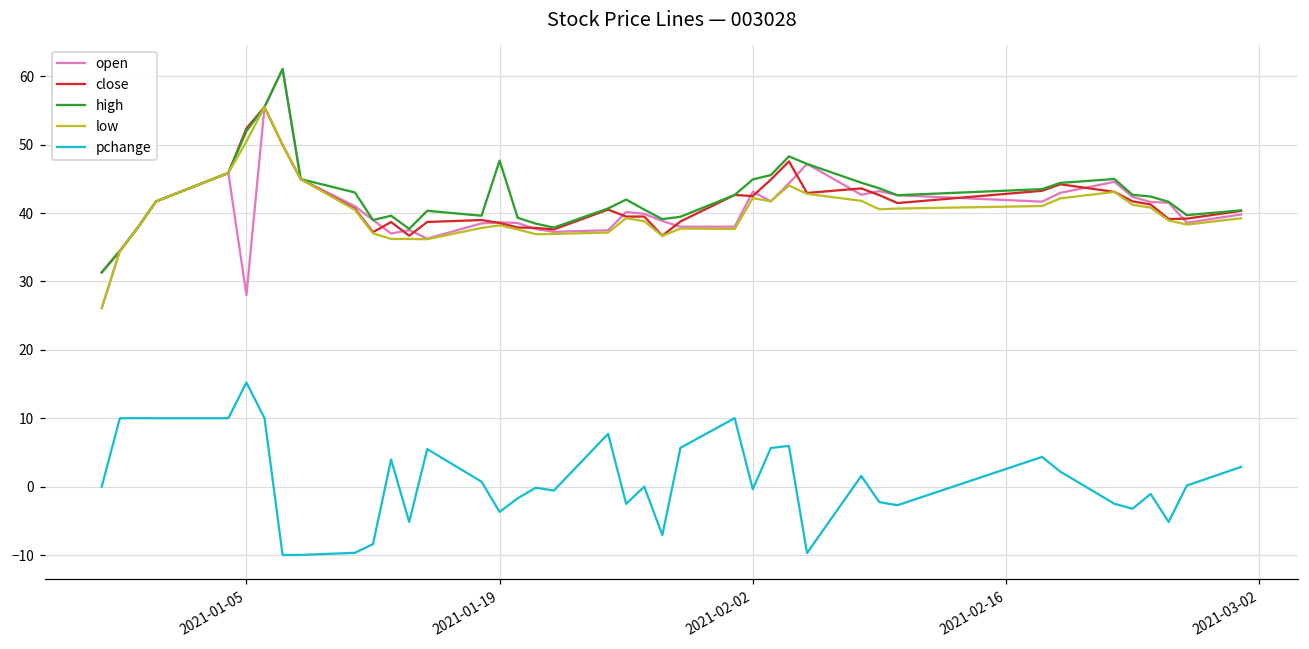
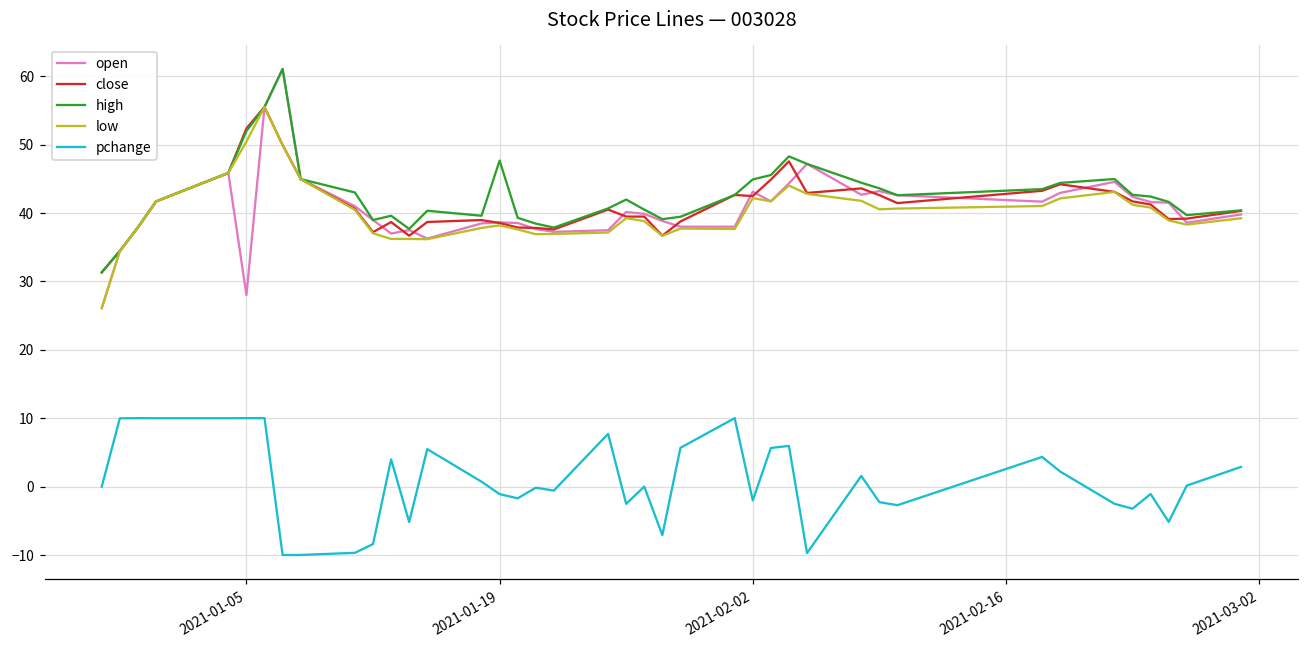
pchange, 2021-01-05: 15 -> 10
pchange, 2021-01-19: -4 -> -1
pchange, 2021-02-02: 0 -> -2
